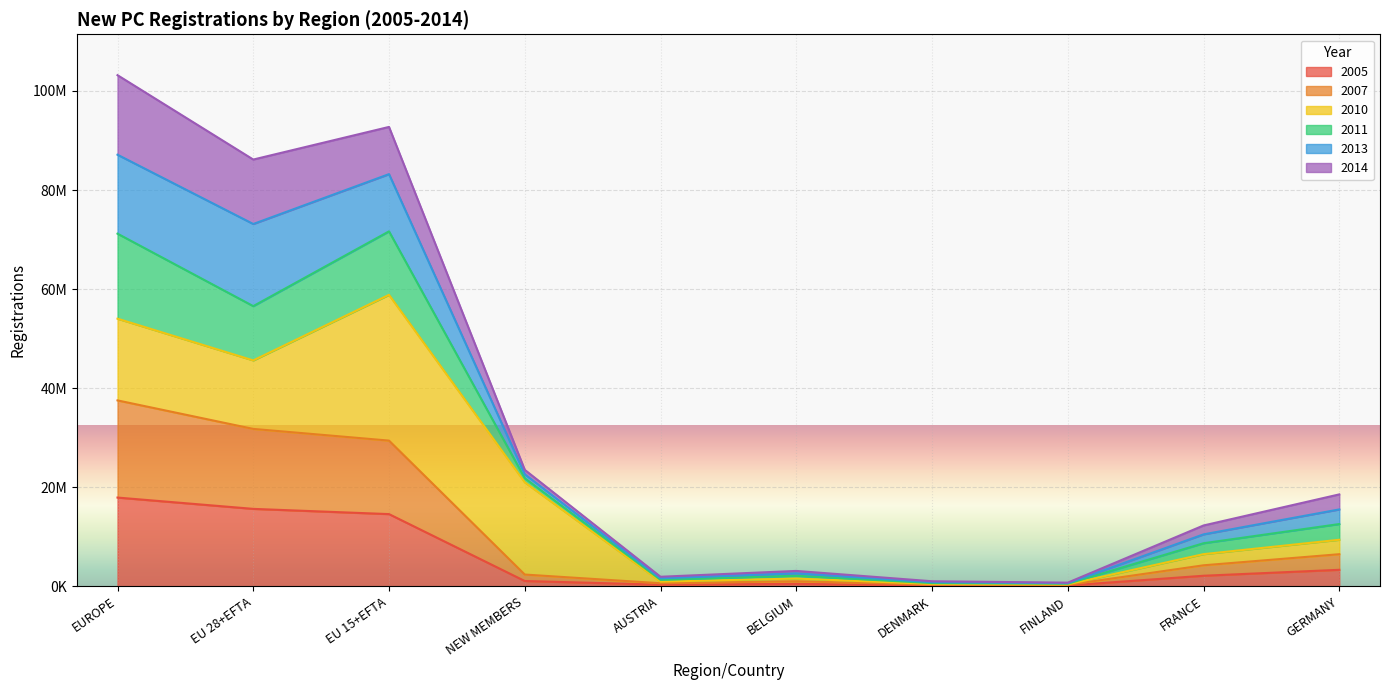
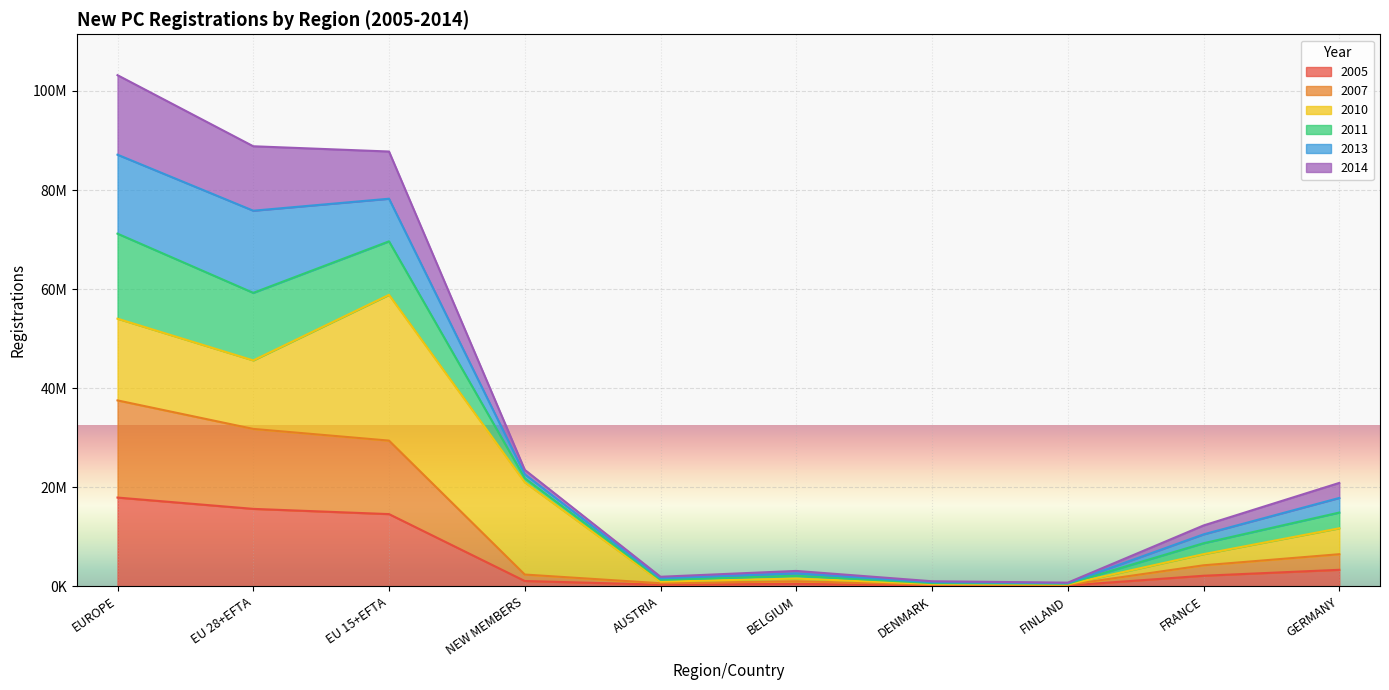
2011, EU 28+EFTA: 11000000 -> 14000000
2011, EU 15+EFTA: 13000000 -> 11000000
2013, EU 15+EFTA: 12000000 -> 9000000
2010, GERMANY: 3000000 -> 5000000
